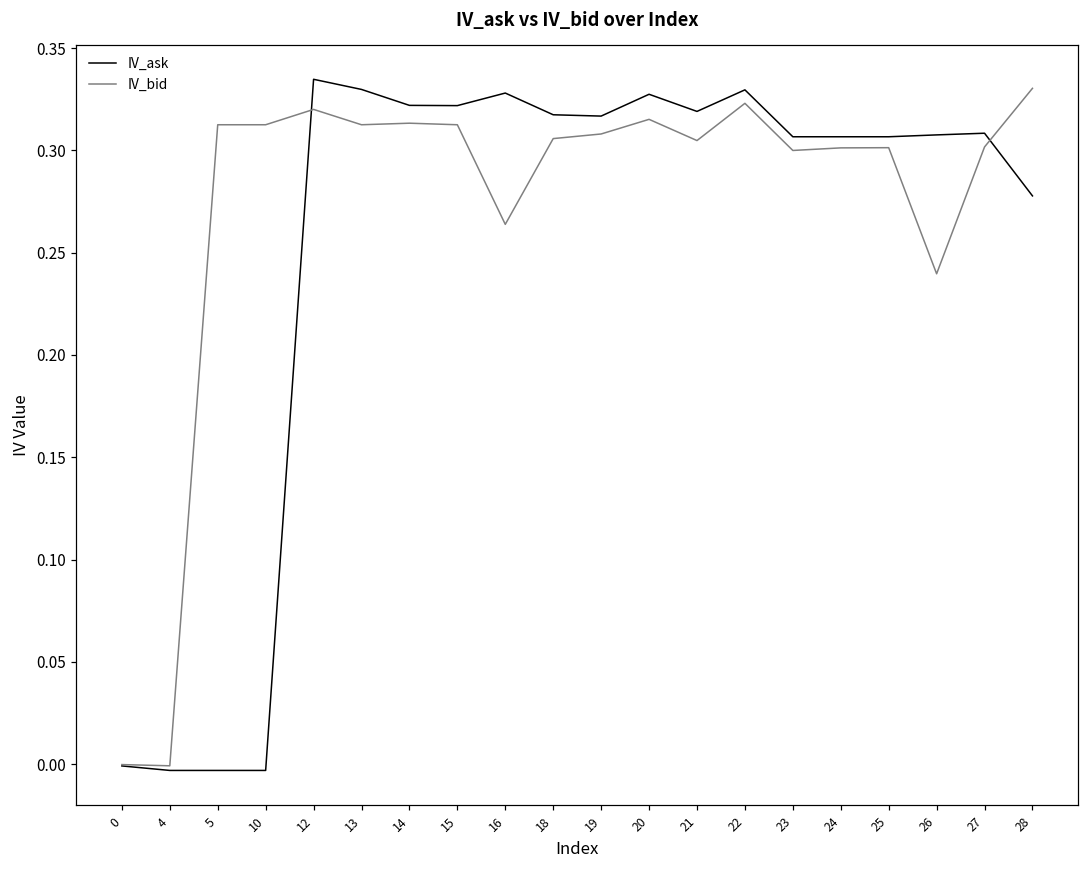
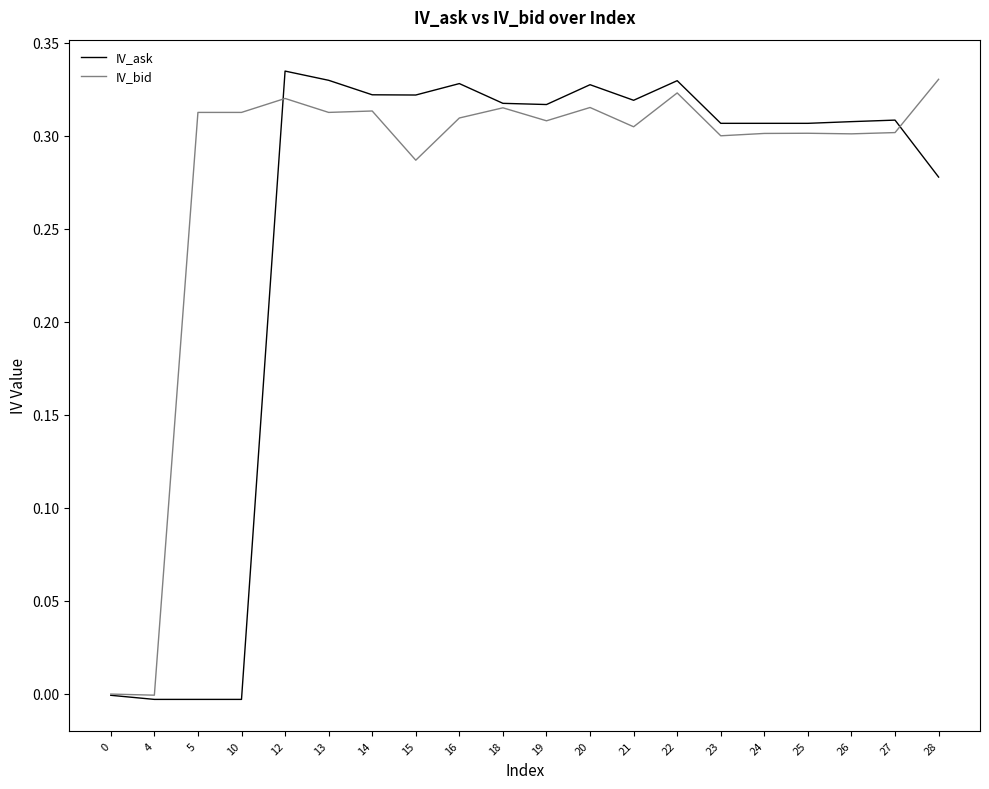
IV_bid, 15: 0.313 -> 0.287
IV_bid, 16: 0.264 -> 0.310
IV_bid, 18: 0.306 -> 0.315
IV_bid, 26: 0.240 -> 0.301
